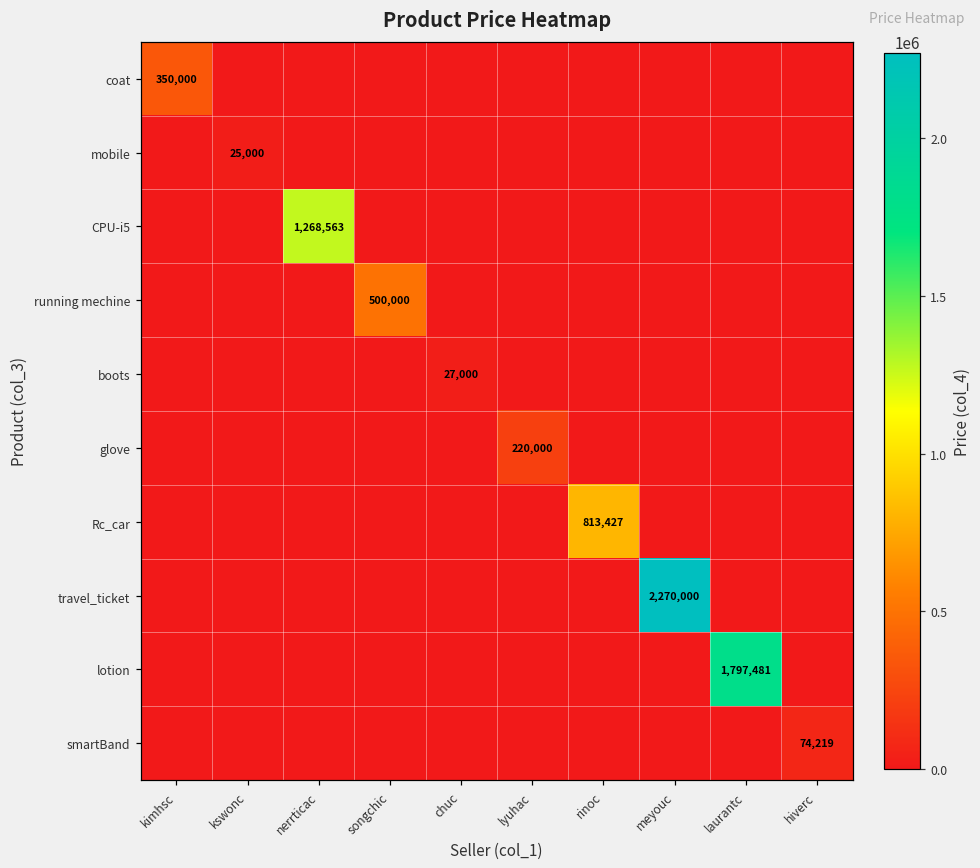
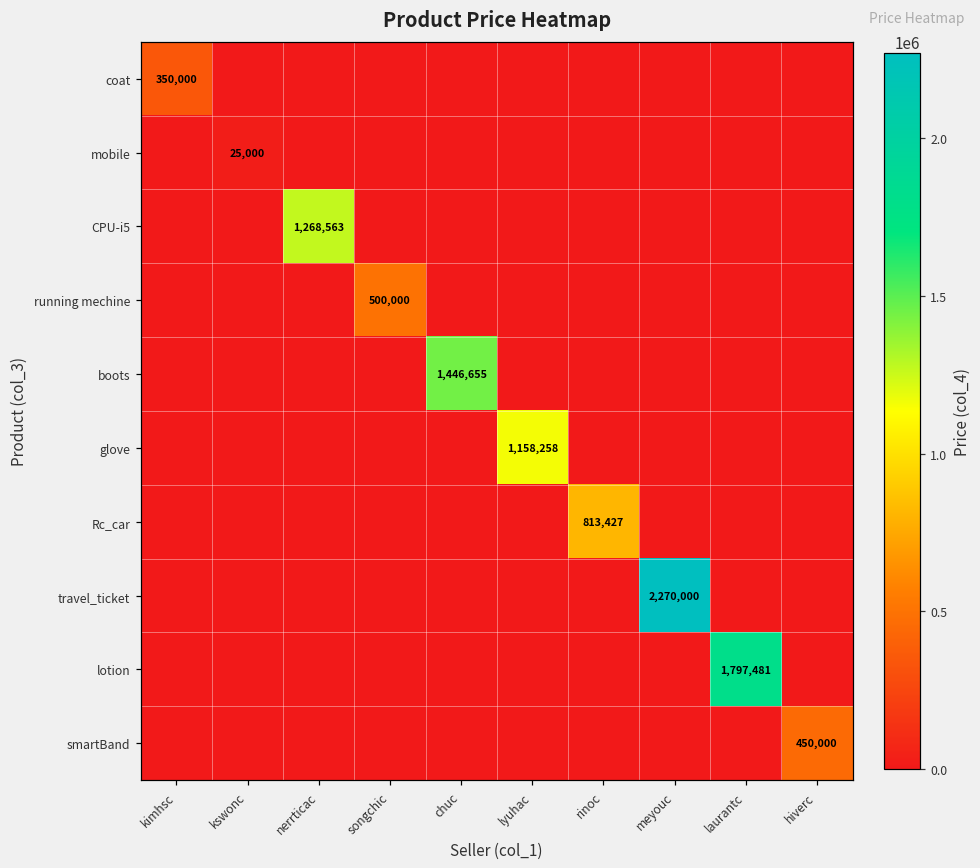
boots, chuc: 27,000 -> 1,446,655
glove, lyuhac: 220,000 -> 1,158,258
smartBand, hiverc: 74,219 -> 450,000
